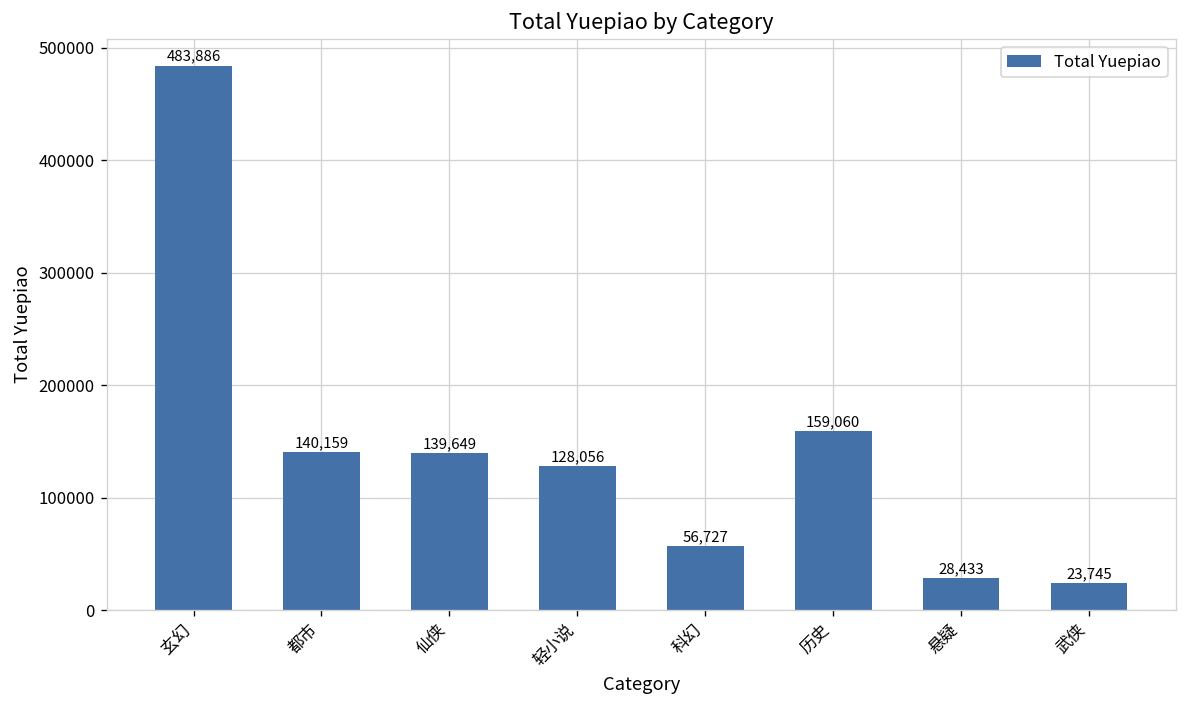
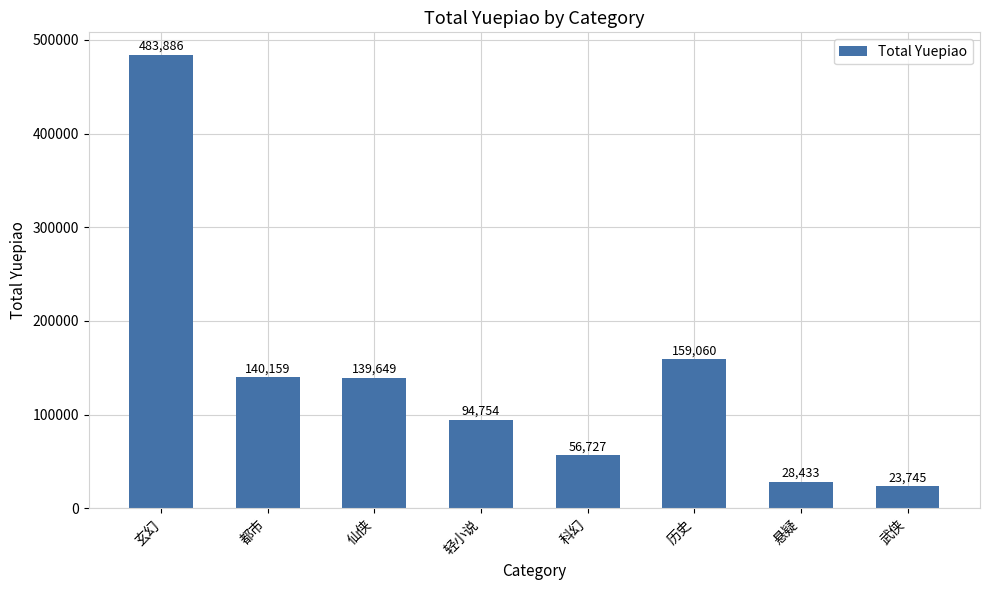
轻小说: 128,056 -> 94,754
